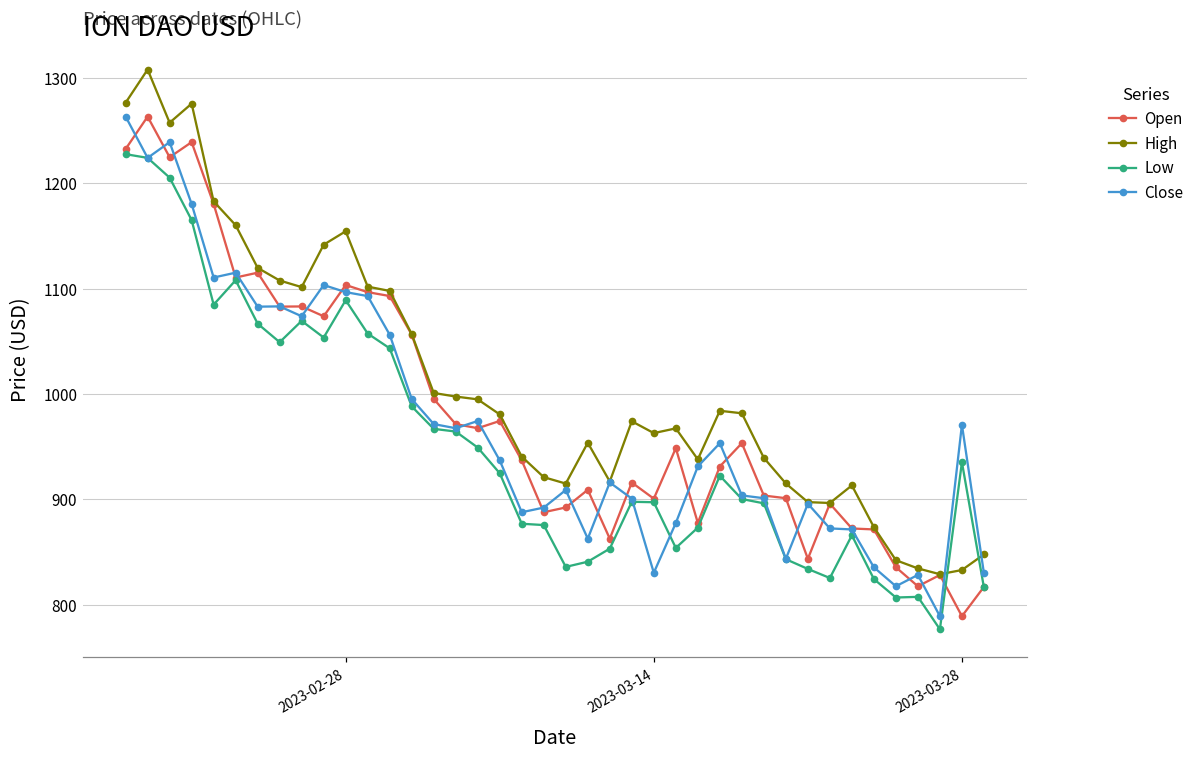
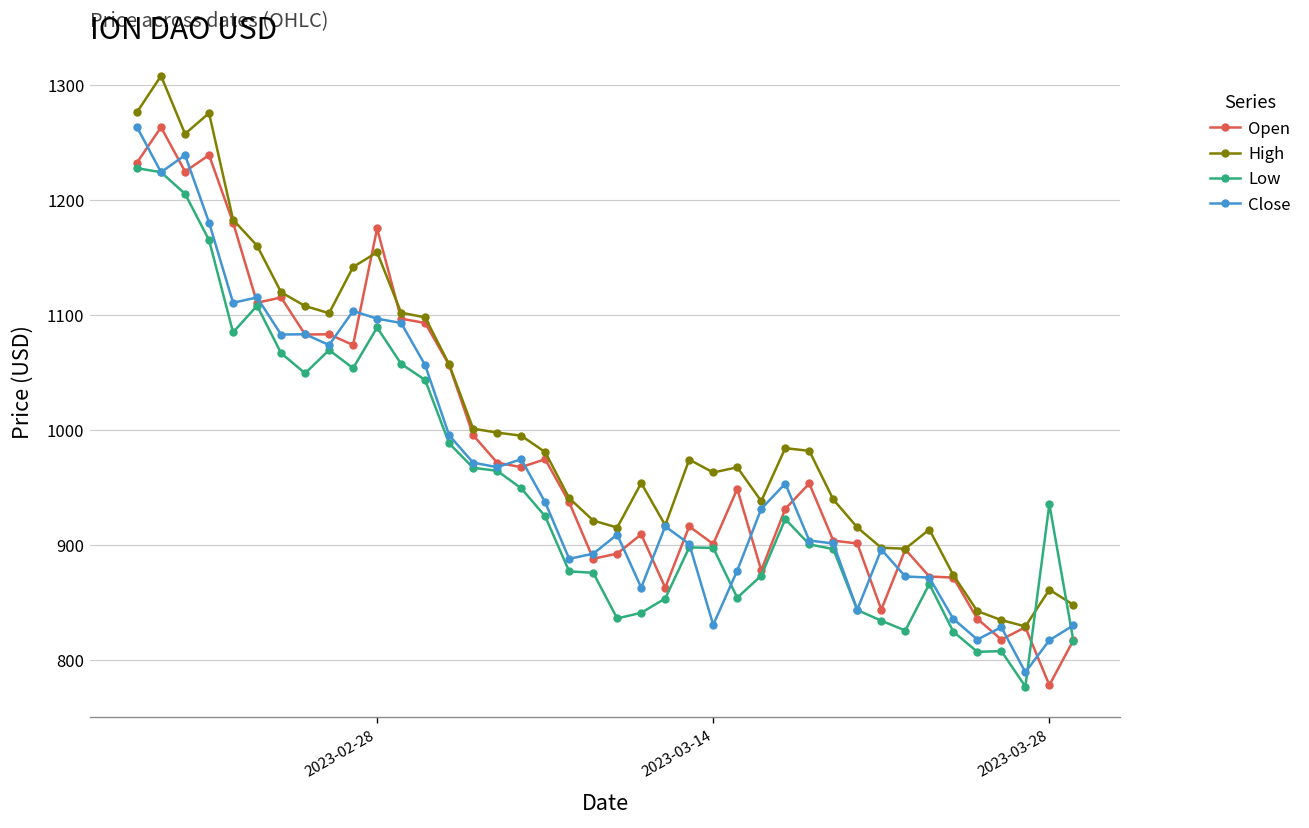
Open, 2023-02-28: 1100 -> 1180
Open, 2023-03-28: 790 -> 780
High, 2023-03-28: 830 -> 860
Close, 2023-03-28: 970 -> 820
